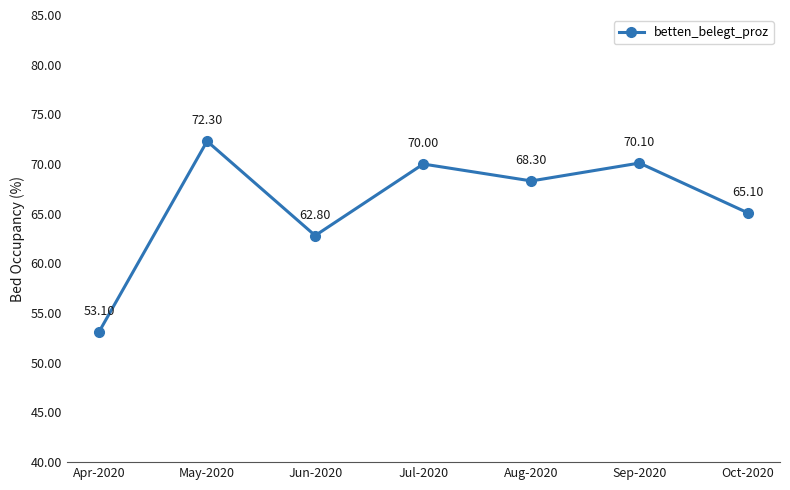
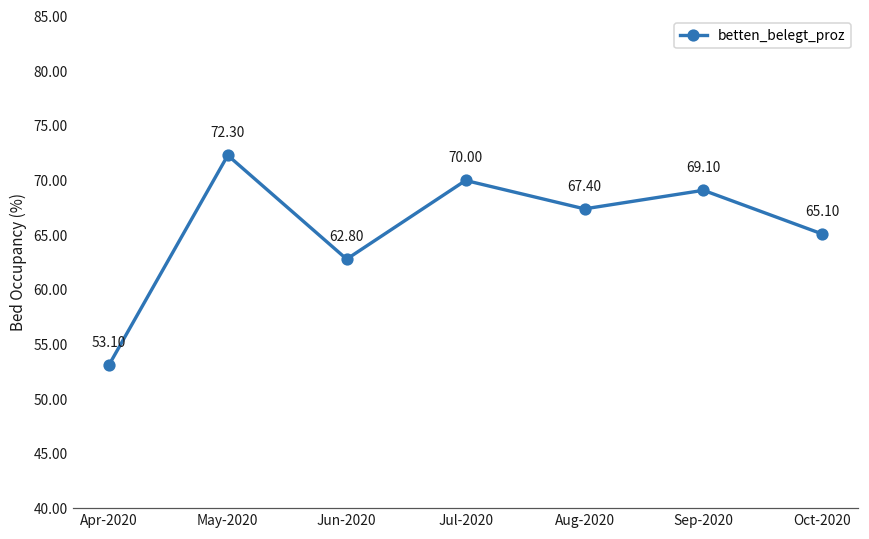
Aug-2020: 68.30 -> 67.40
Sep-2020: 70.10 -> 69.10
